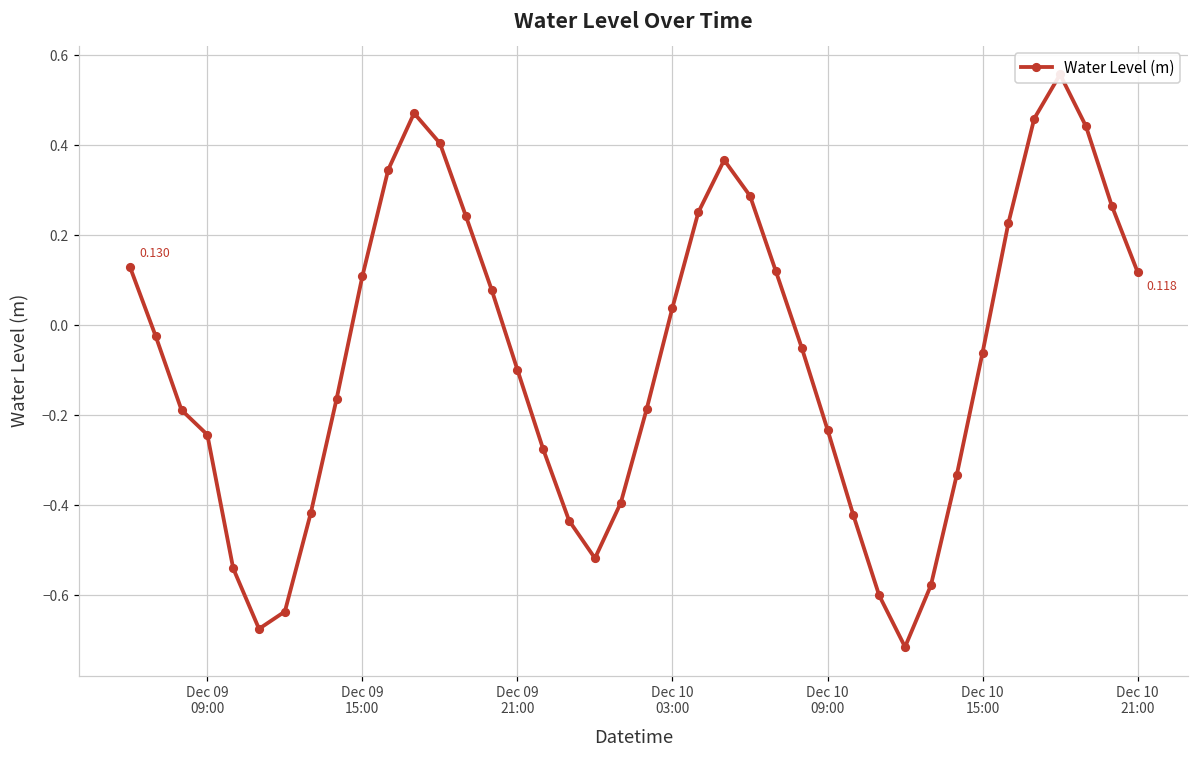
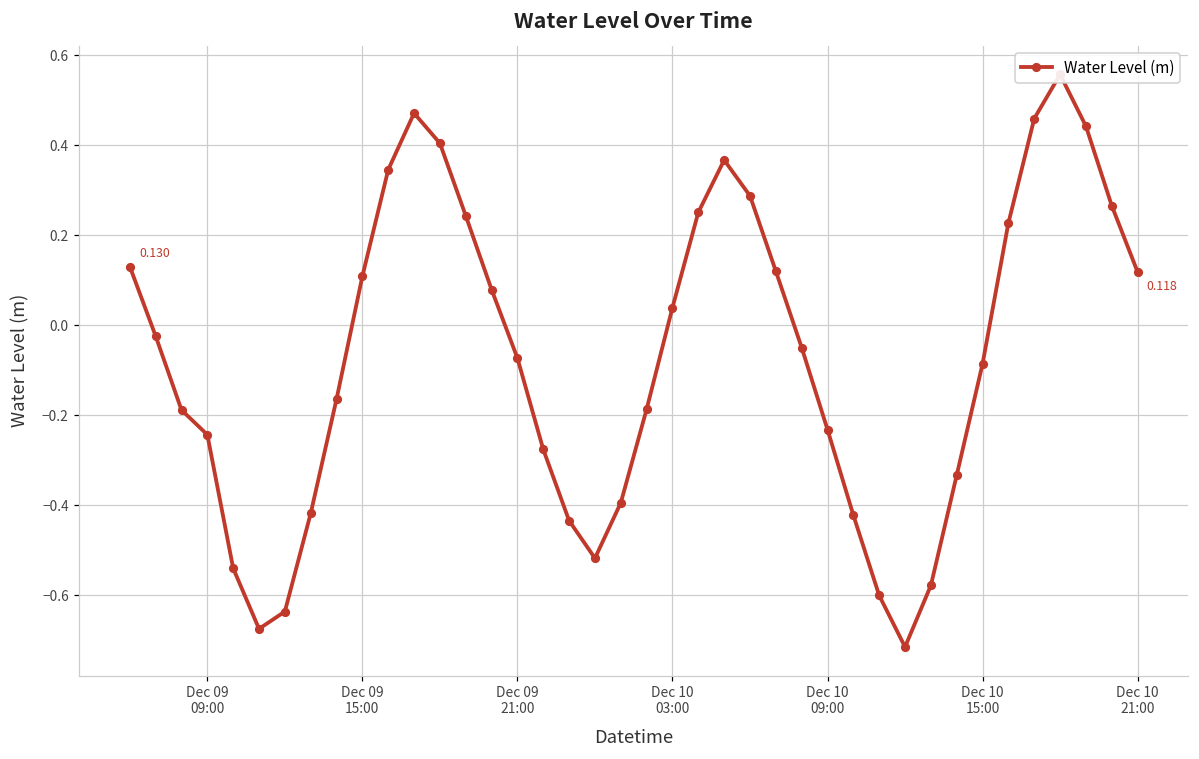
Dec 09 21:00: -0.10 -> -0.07
Dec 10 15:00: -0.06 -> -0.09
